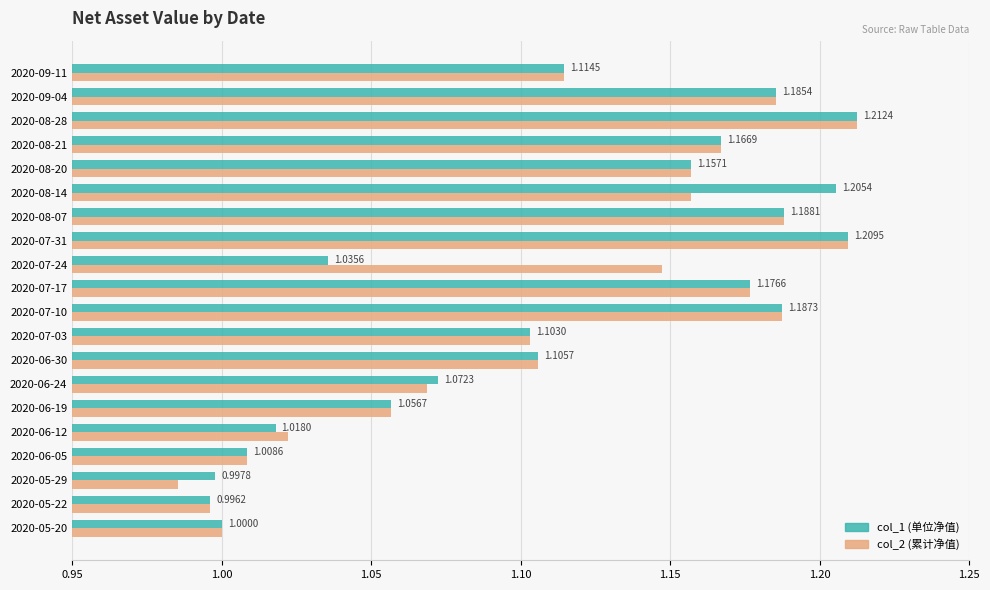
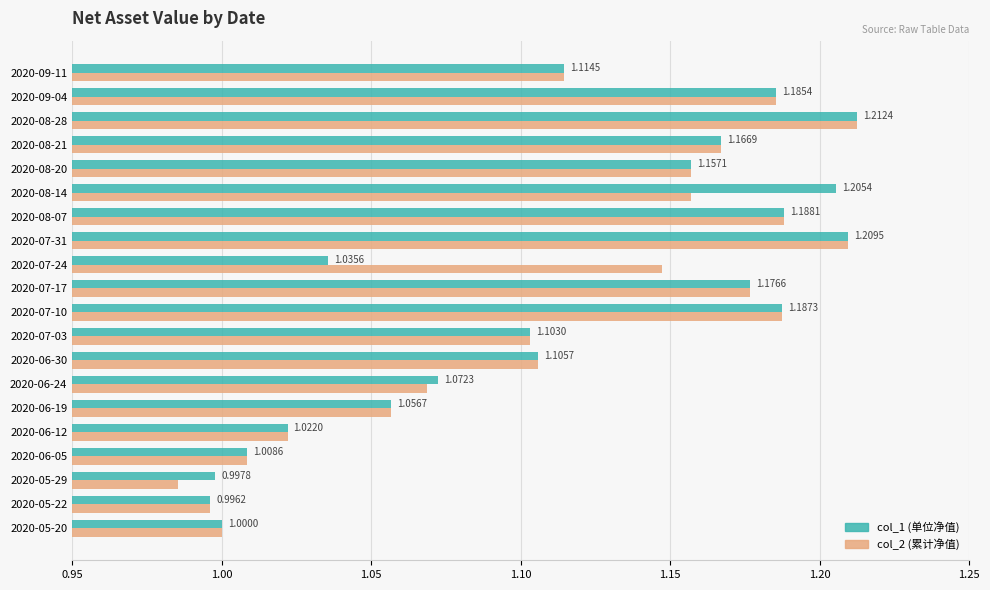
col_1 (单位净值), 2020-06-12: 1.0180 -> 1.0220
